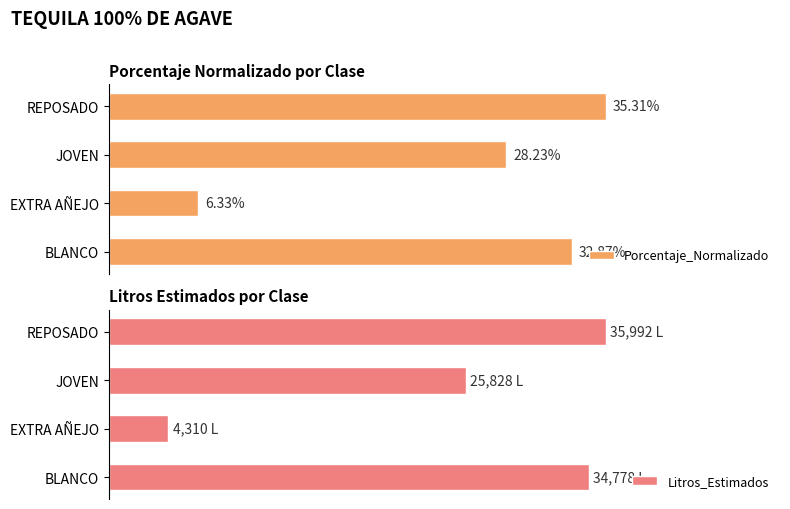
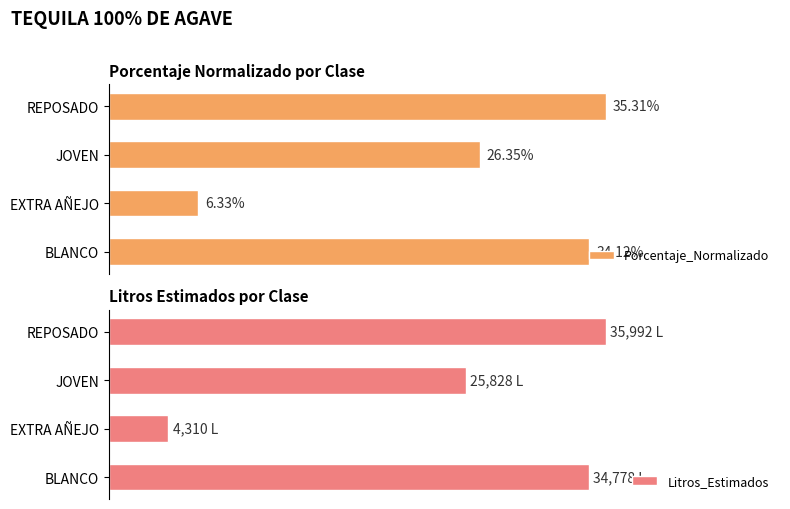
Porcentaje Normalizado por Clase, JOVEN: 28.23% -> 26.35%
Porcentaje Normalizado por Clase, BLANCO: 32.87% -> 34.12%
